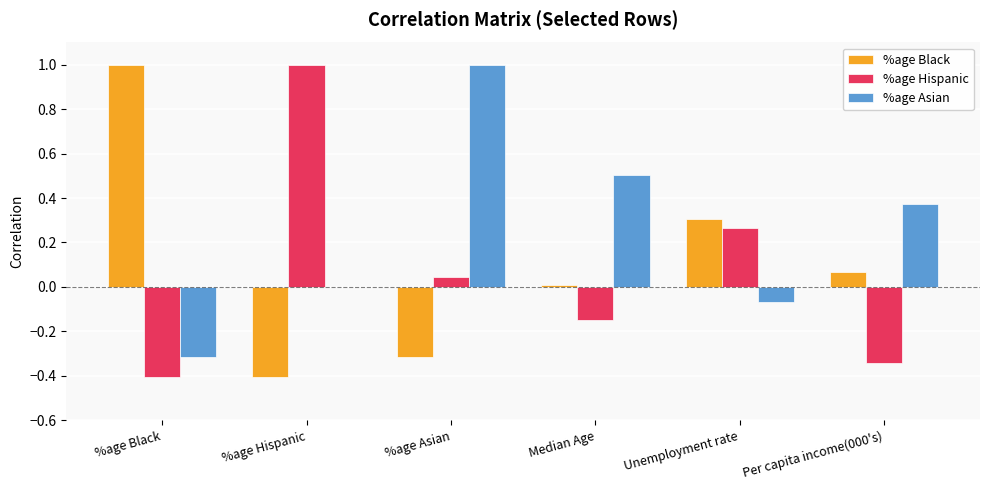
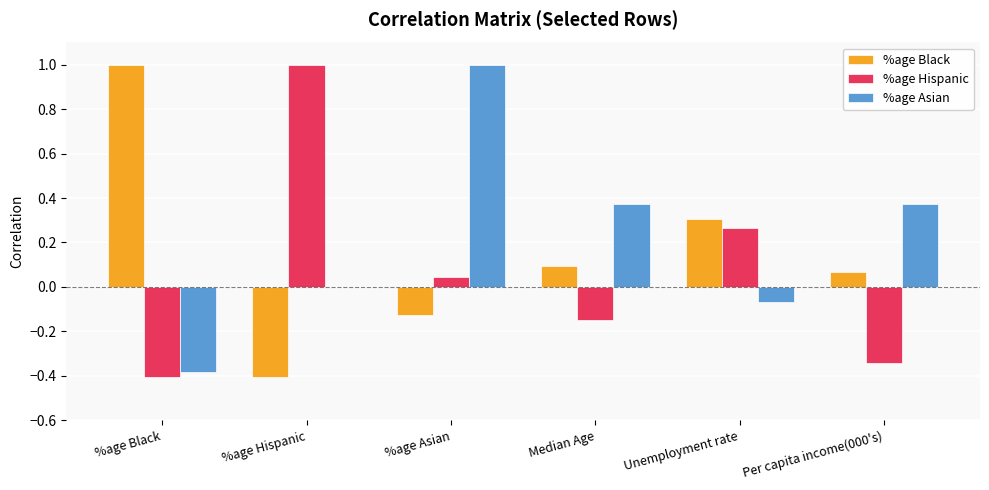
%age Asian, %age Black: -0.32 -> -0.38
%age Black, %age Asian: -0.32 -> -0.13
%age Black, Median Age: 0.01 -> 0.09
%age Asian, Median Age: 0.50 -> 0.37
